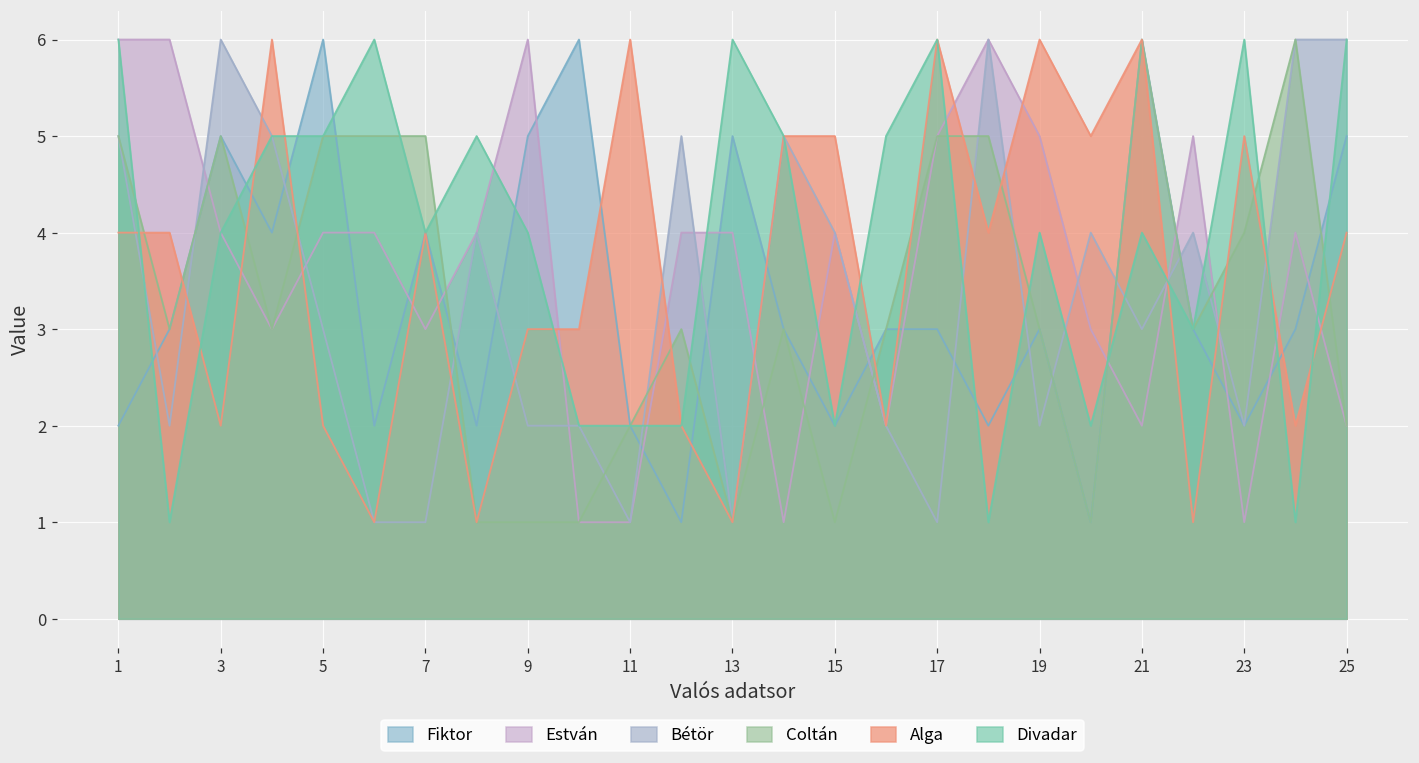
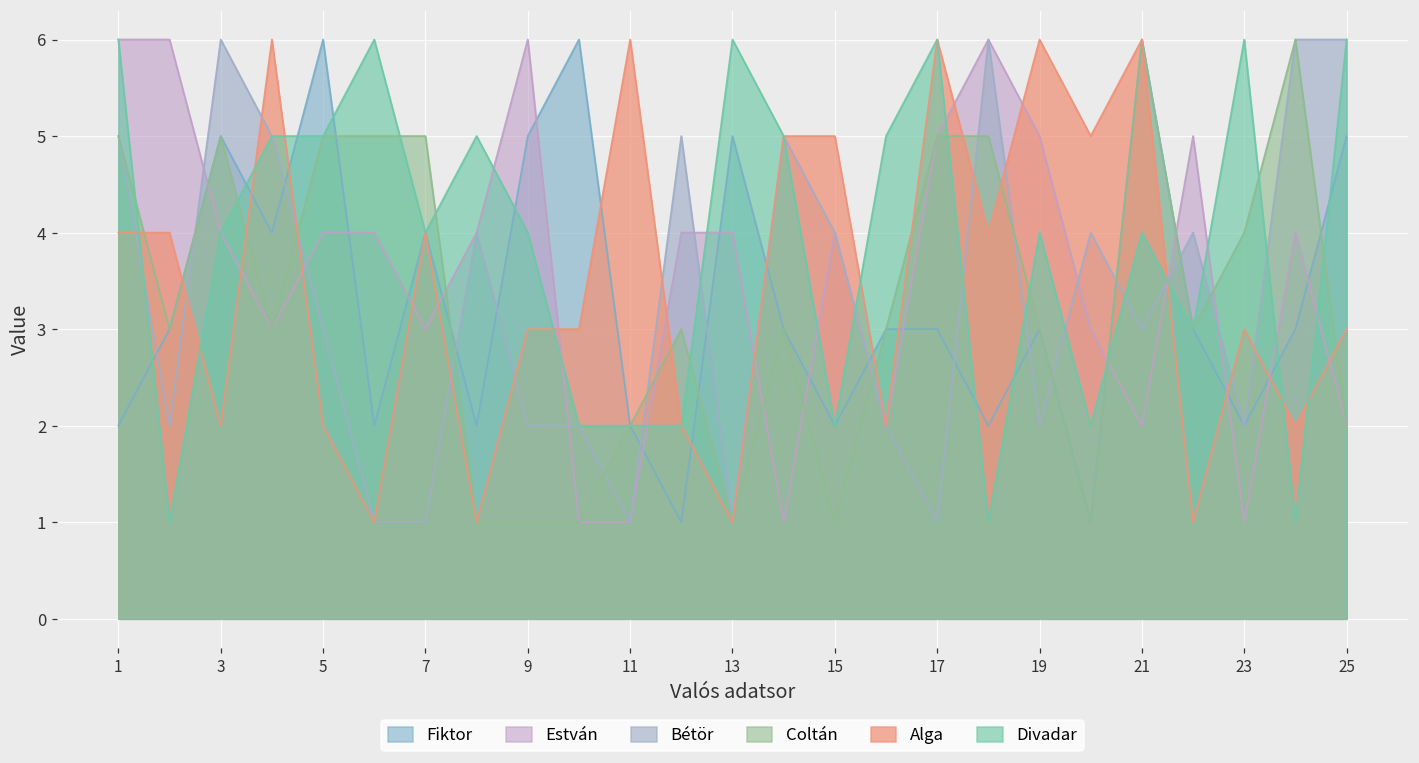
Alga, 23: 5 -> 3
Alga, 25: 4 -> 3
